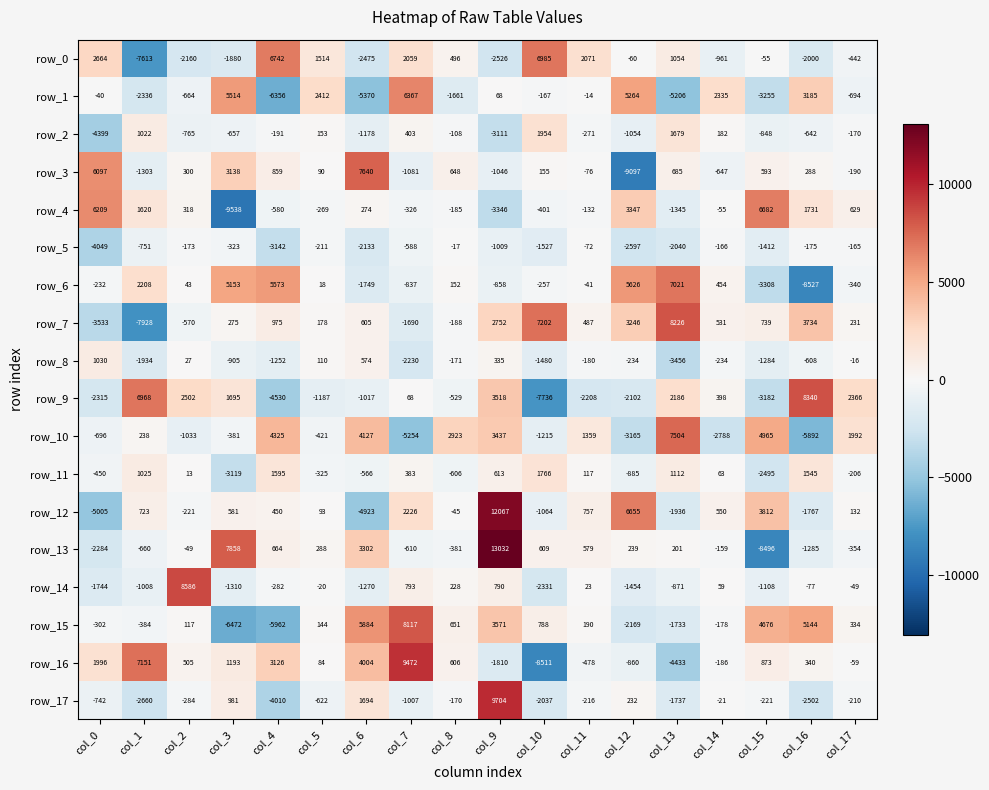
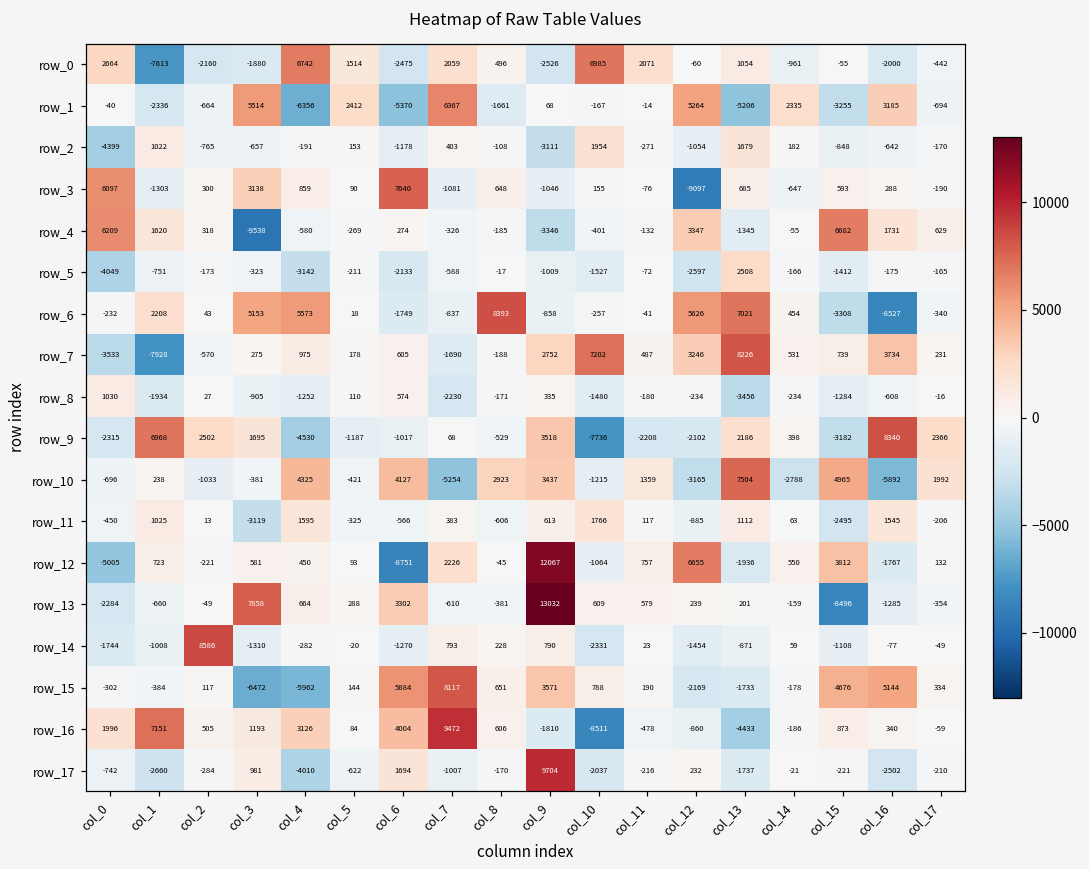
row_5, col_13: -2040 -> 2508
row_6, col_8: 152 -> 8393
row_12, col_6: -4923 -> -8751
